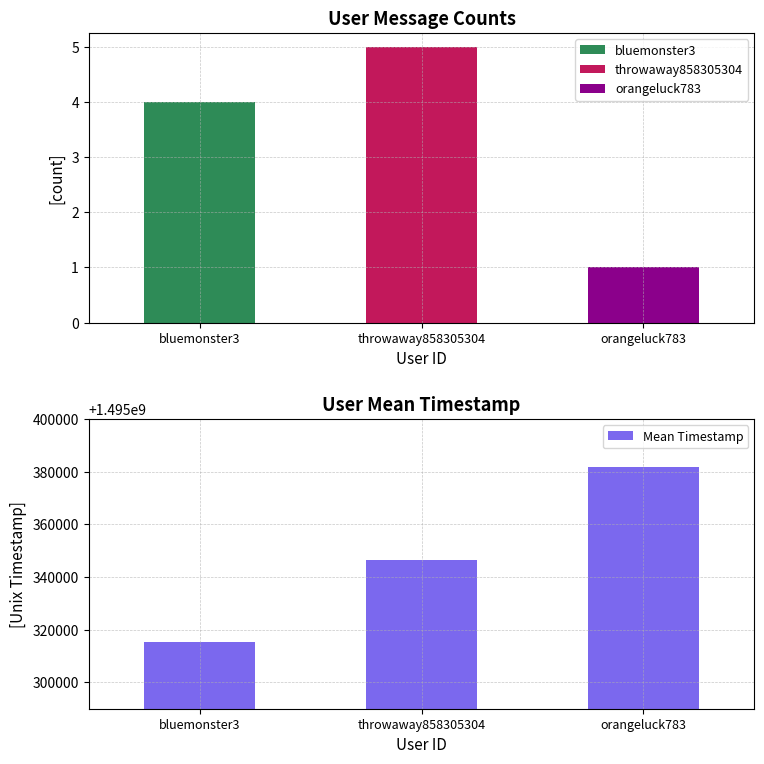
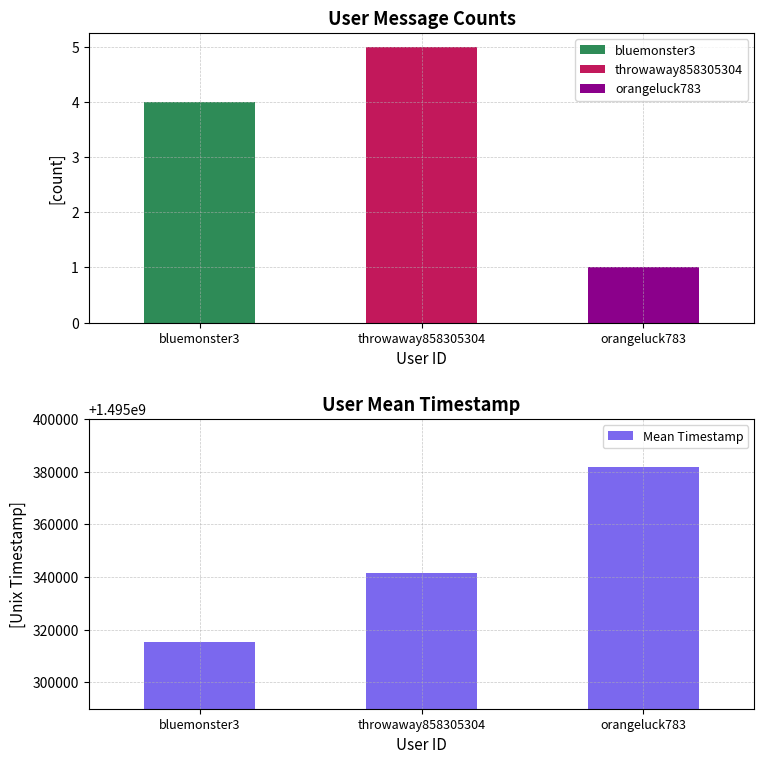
User Mean Timestamp, throwaway858305304: 1495347000 -> 1495341000
